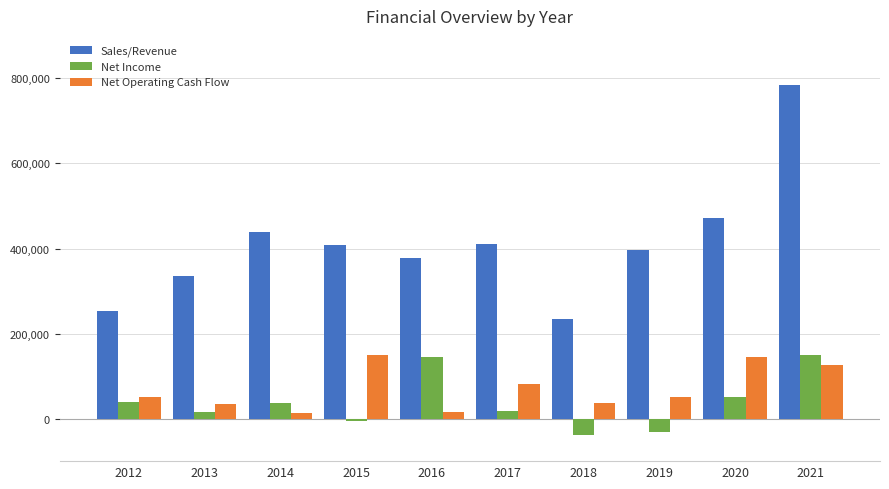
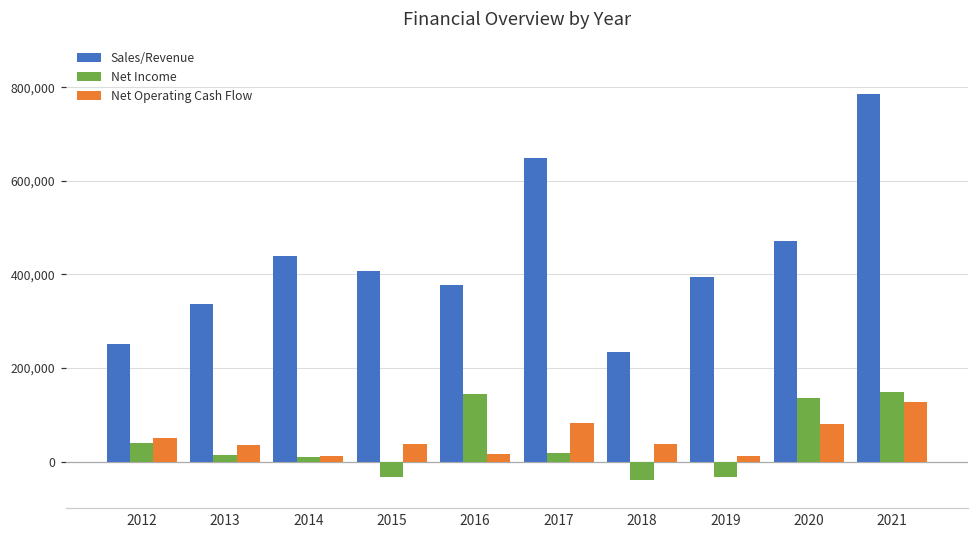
Net Income, 2014: 40,000 -> 10,000
Net Income, 2015: 0 -> -30,000
Net Operating Cash Flow, 2015: 150,000 -> 40,000
Sales/Revenue, 2017: 410,000 -> 650,000
Net Operating Cash Flow, 2019: 50,000 -> 10,000
Net Income, 2020: 50,000 -> 140,000
Net Operating Cash Flow, 2020: 150,000 -> 80,000
